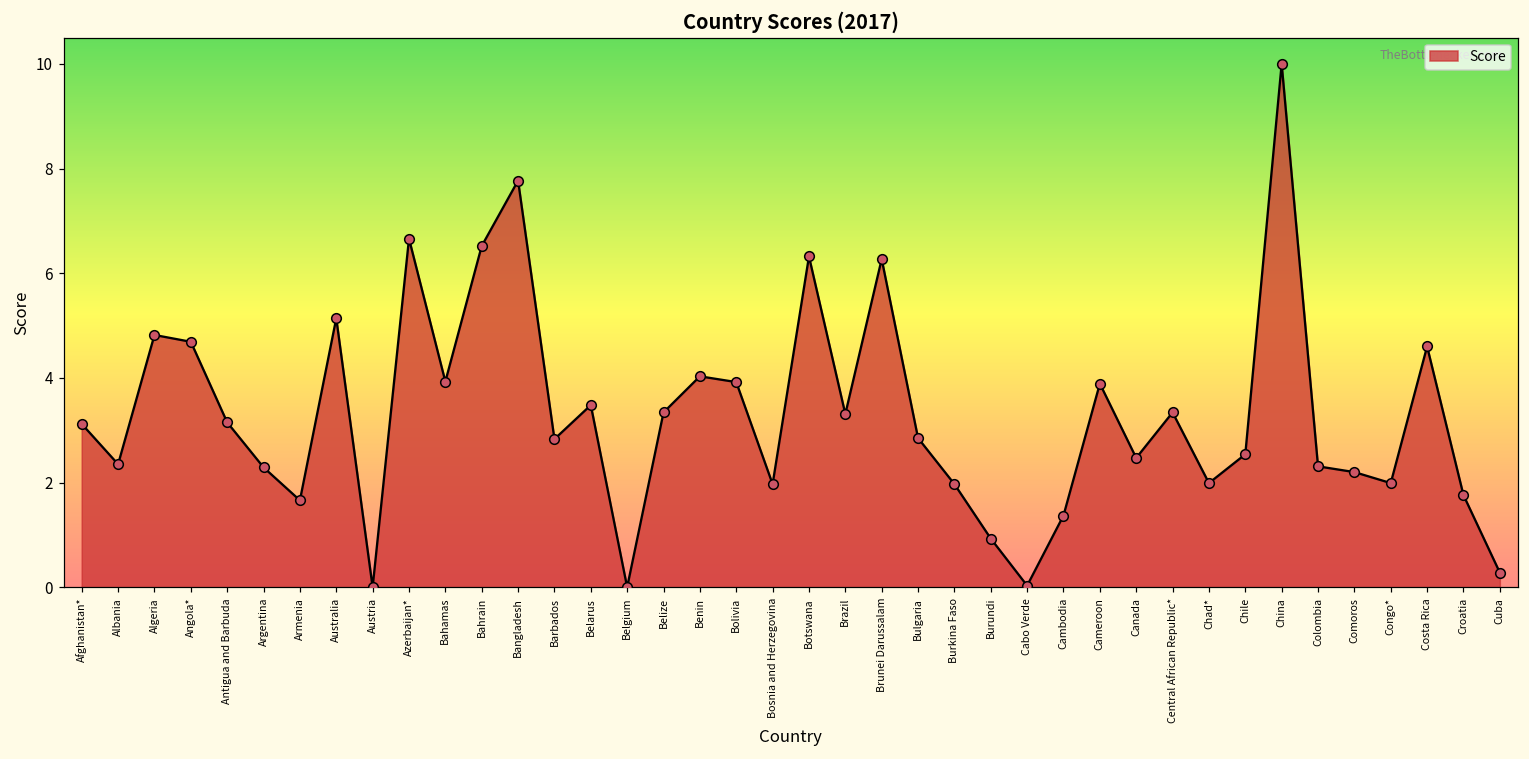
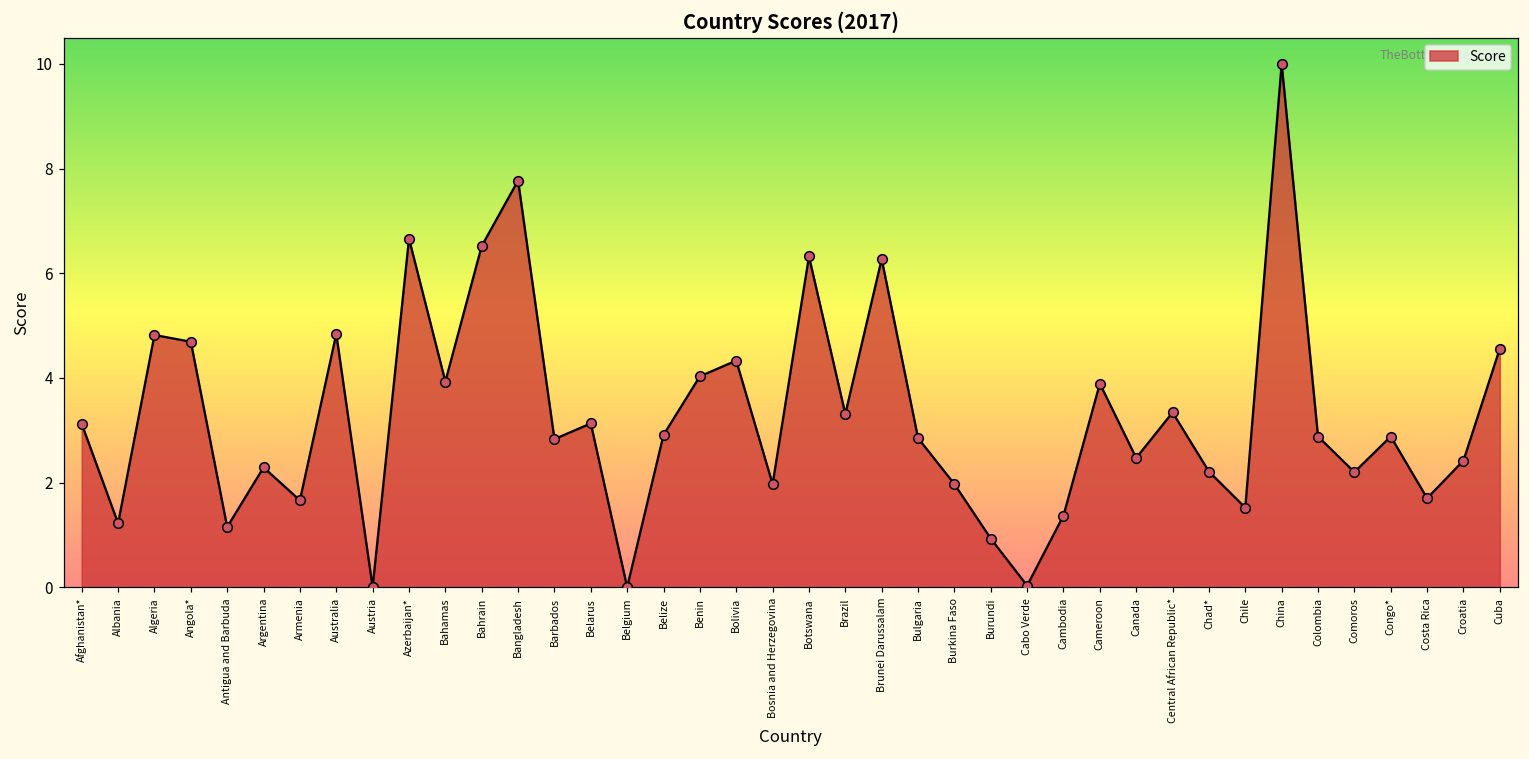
Albania: 2.4 -> 1.2
Antigua and Barbuda: 3.2 -> 1.2
Australia: 5.1 -> 4.8
Belarus: 3.5 -> 3.1
Belize: 3.3 -> 2.9
Bolivia: 3.9 -> 4.3
Chad*: 2.0 -> 2.2
Chile: 2.5 -> 1.5
Colombia: 2.3 -> 2.9
Congo*: 2.0 -> 2.9
Costa Rica: 4.6 -> 1.7
Croatia: 1.8 -> 2.4
Cuba: 0.3 -> 4.6
